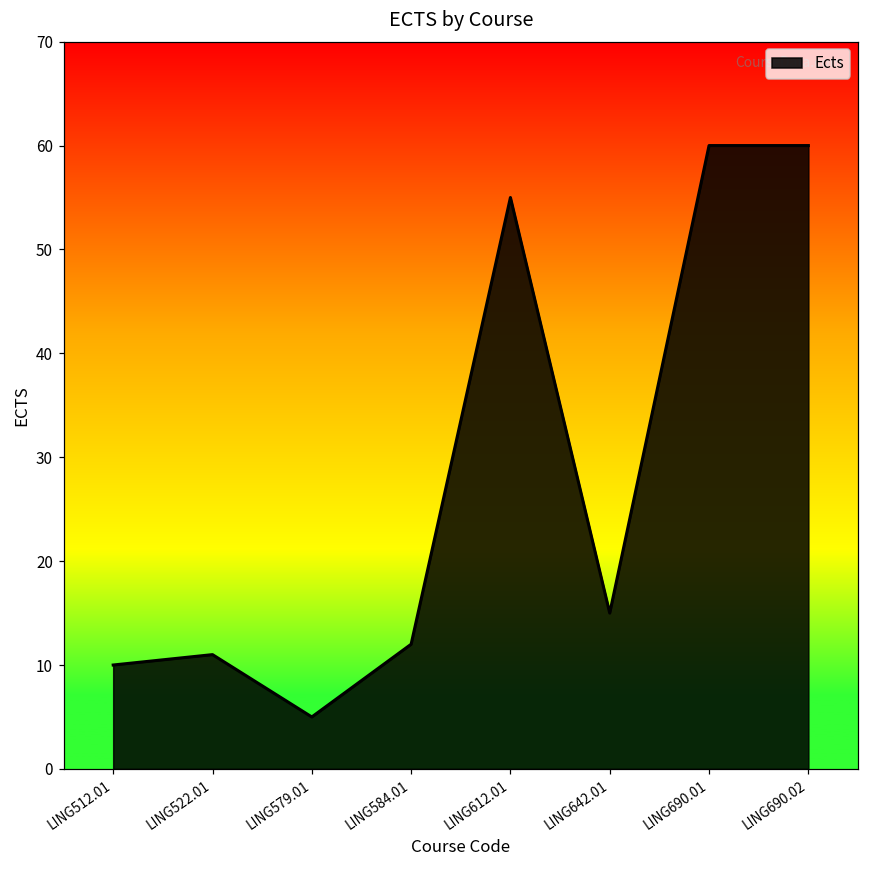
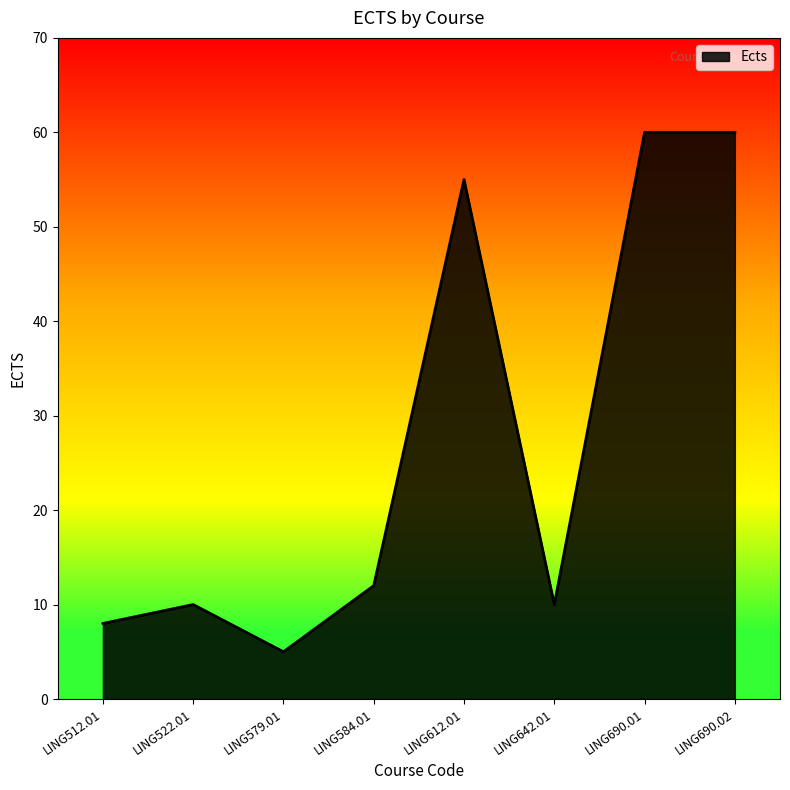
LING512.01: 10 -> 8
LING522.01: 11 -> 10
LING642.01: 15 -> 10
